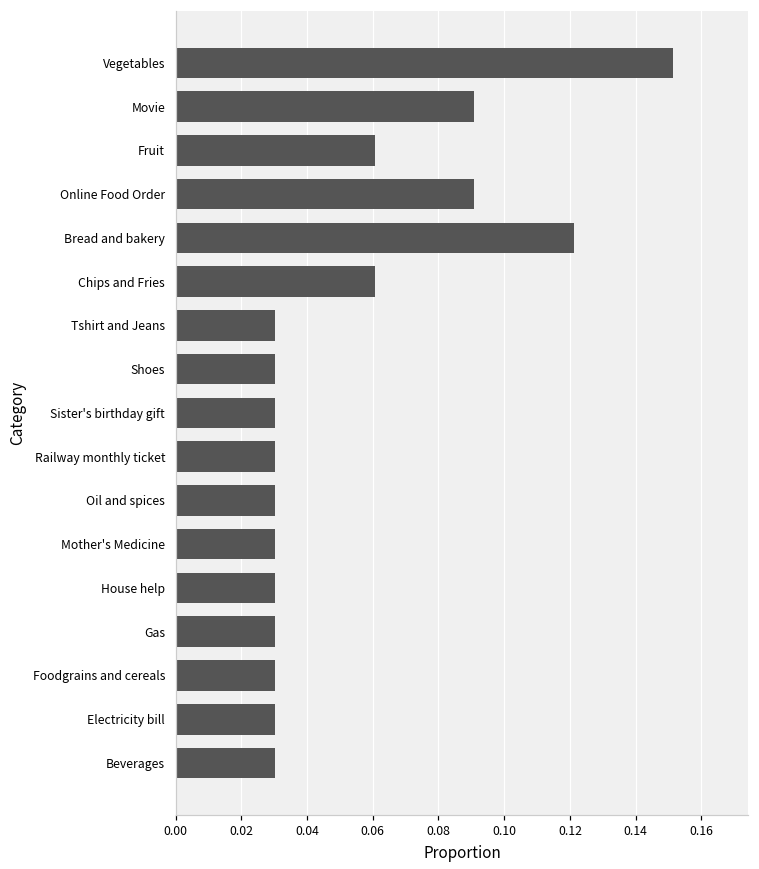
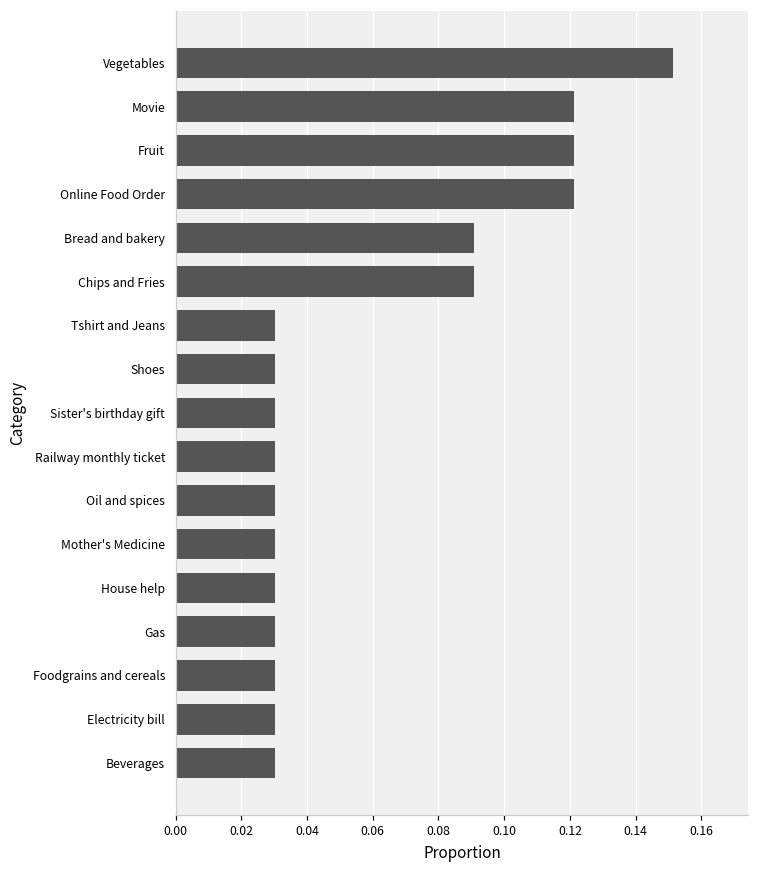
Movie: 0.091 -> 0.121
Fruit: 0.061 -> 0.121
Online Food Order: 0.091 -> 0.121
Bread and bakery: 0.121 -> 0.091
Chips and Fries: 0.061 -> 0.091
